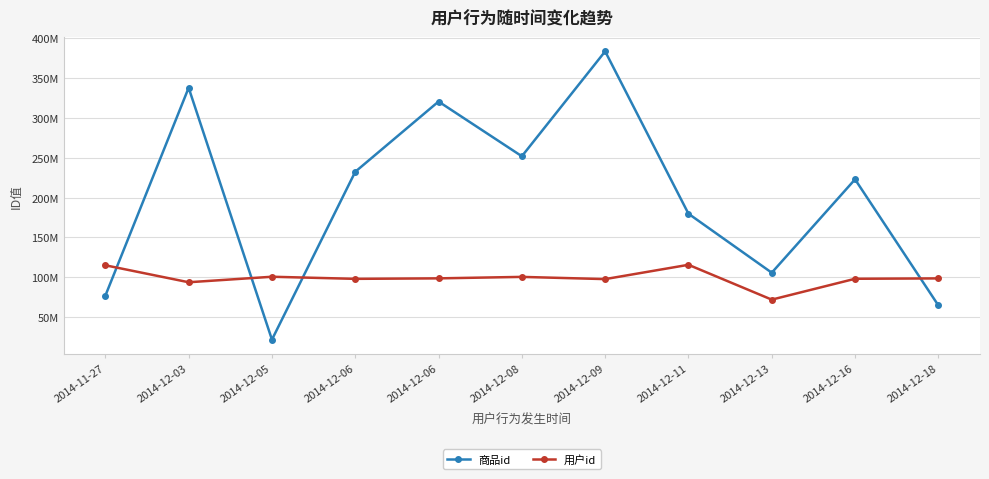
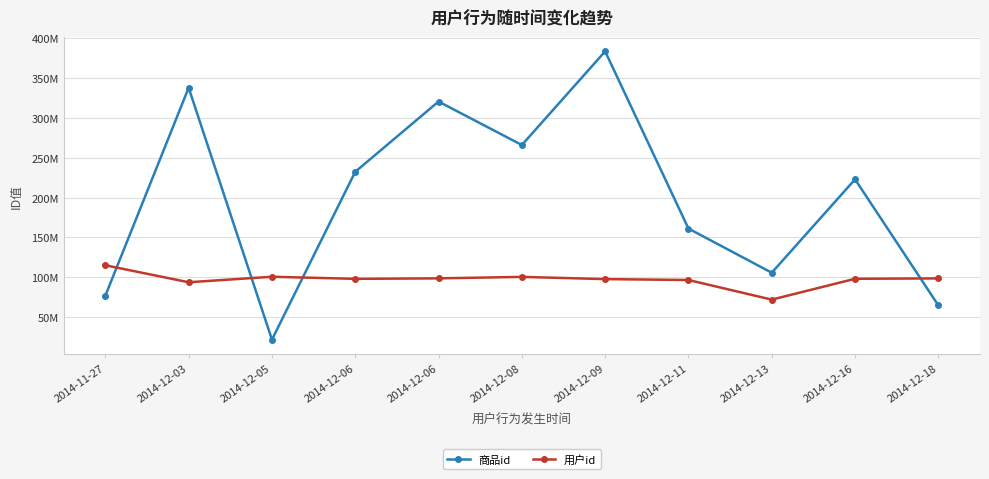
商品id, 2014-12-08: 250000000 -> 270000000
商品id, 2014-12-11: 180000000 -> 160000000
用户id, 2014-12-11: 120000000 -> 100000000
